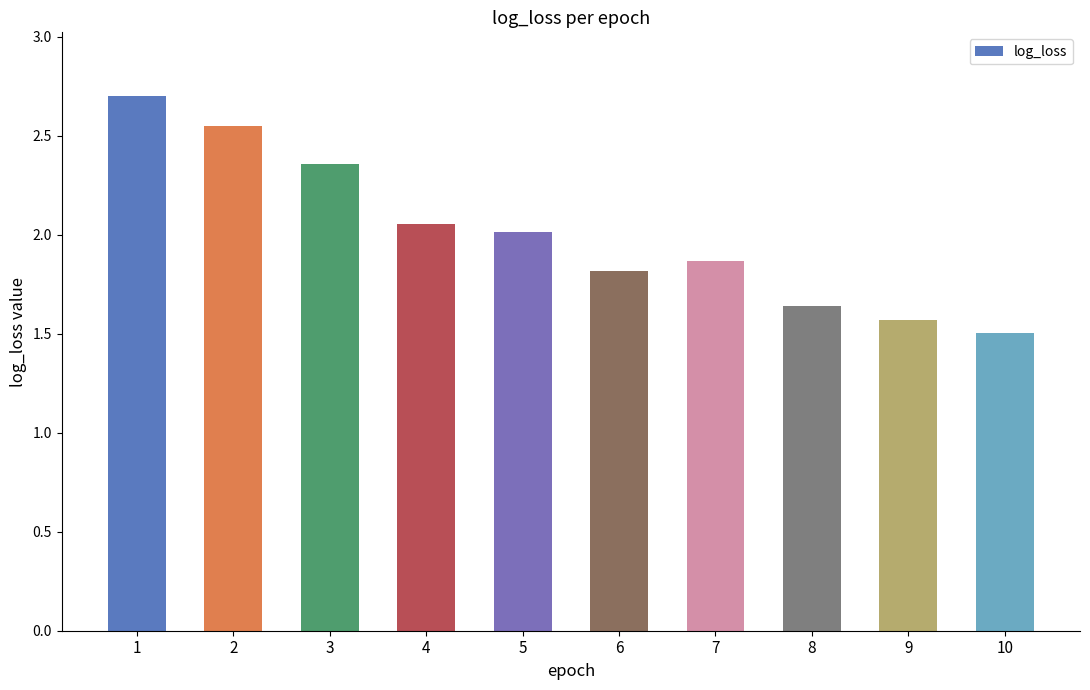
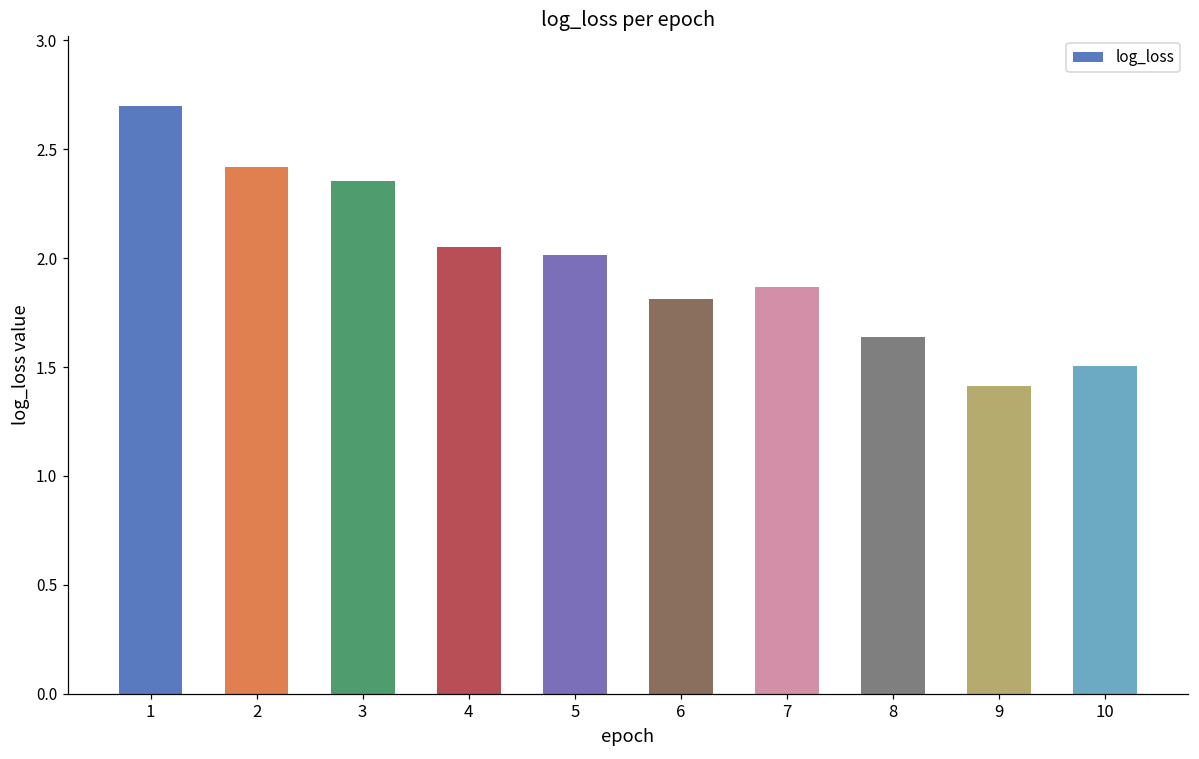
2: 2.55 -> 2.42
9: 1.57 -> 1.41
